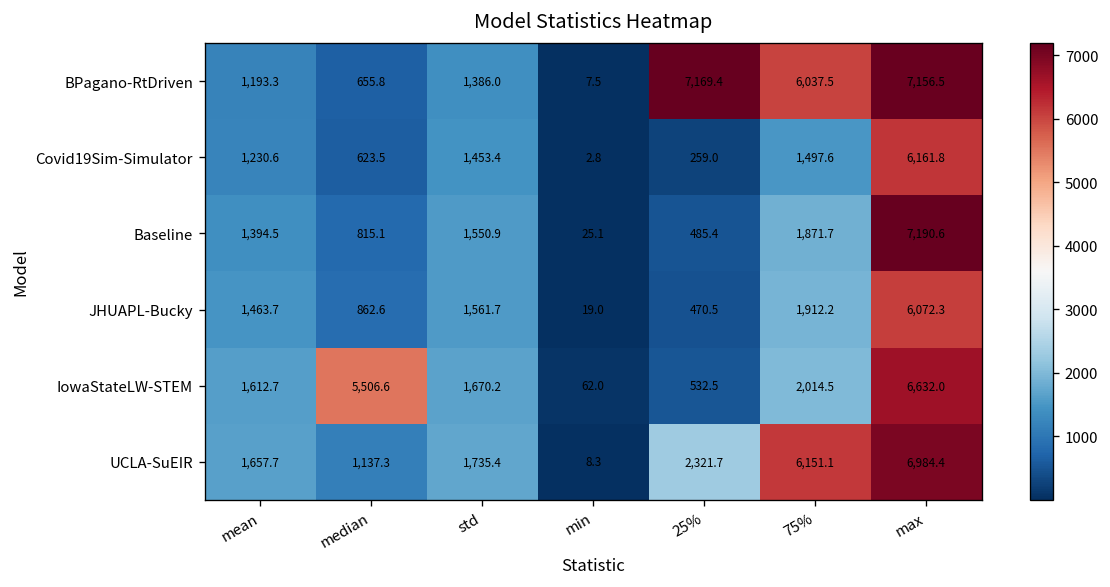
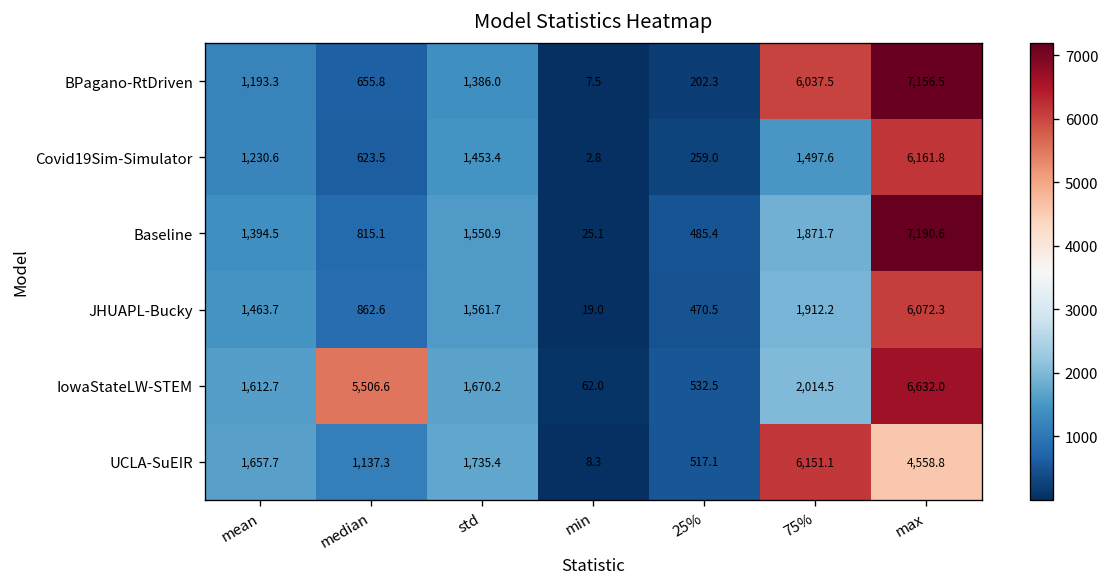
BPagano-RtDriven, 25%: 7,169.4 -> 202.3
UCLA-SuEIR, 25%: 2,321.7 -> 517.1
UCLA-SuEIR, max: 6,984.4 -> 4,558.8
